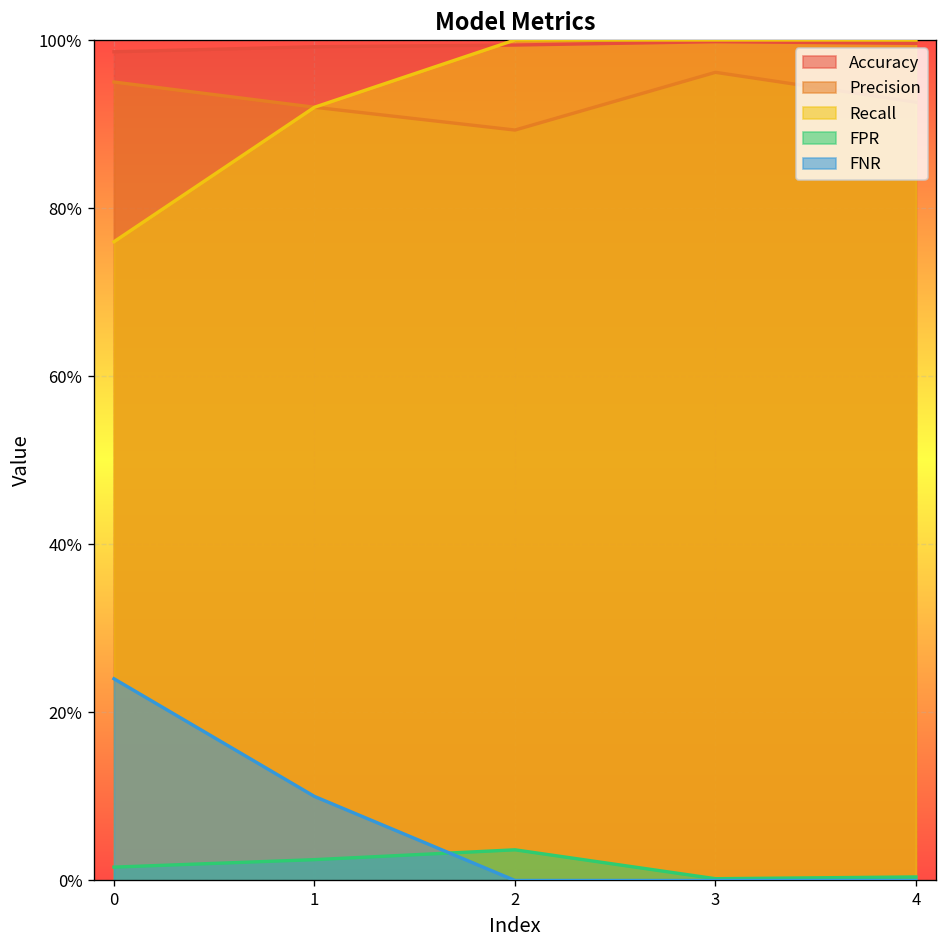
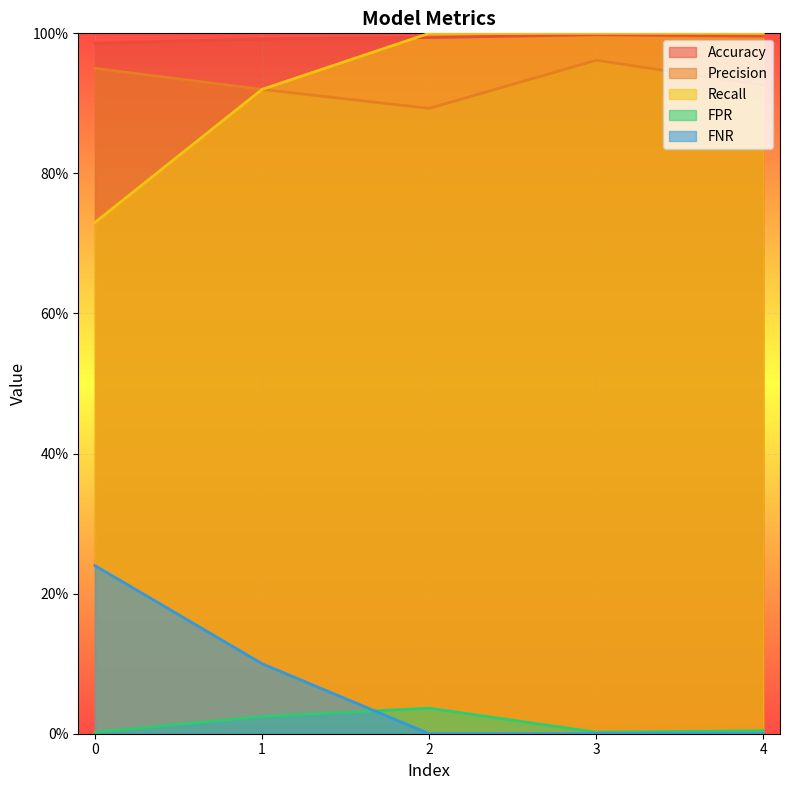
Recall, 0: 76% -> 73%
FPR, 0: 2% -> 0%
